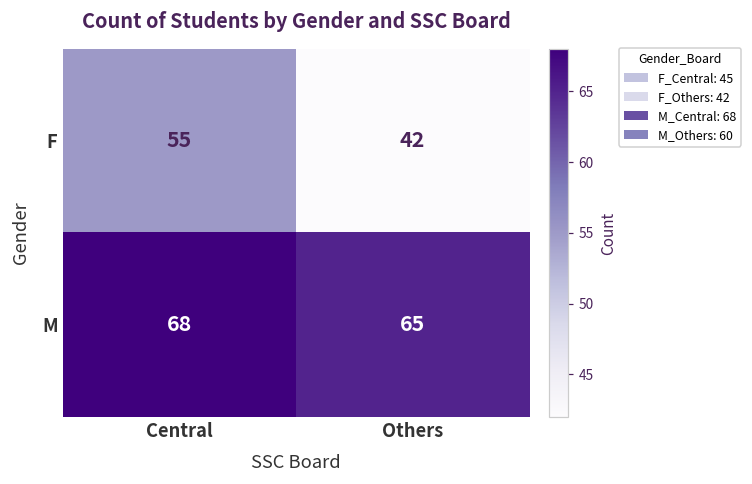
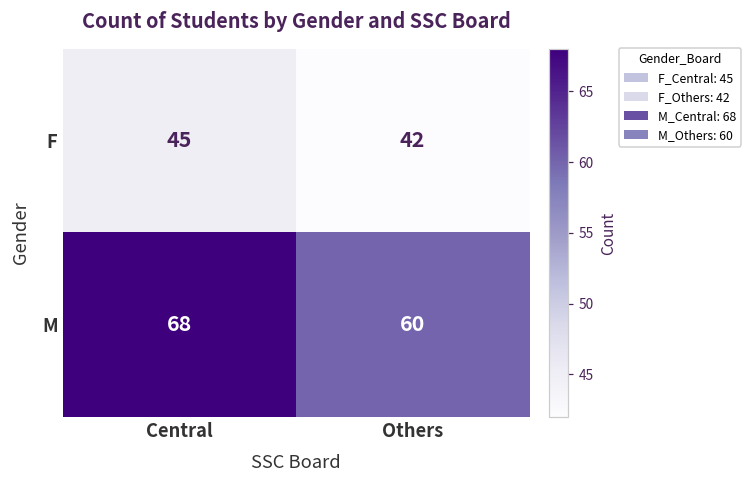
F, Central: 55 -> 45
M, Others: 65 -> 60
